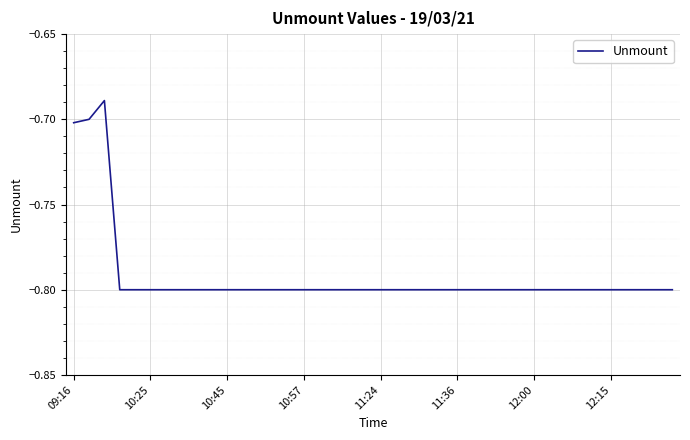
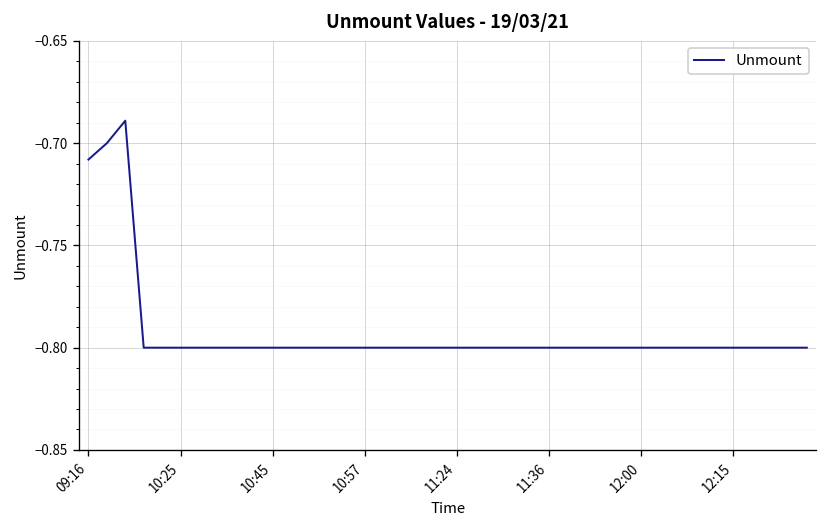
09:16: -0.702 -> -0.708
